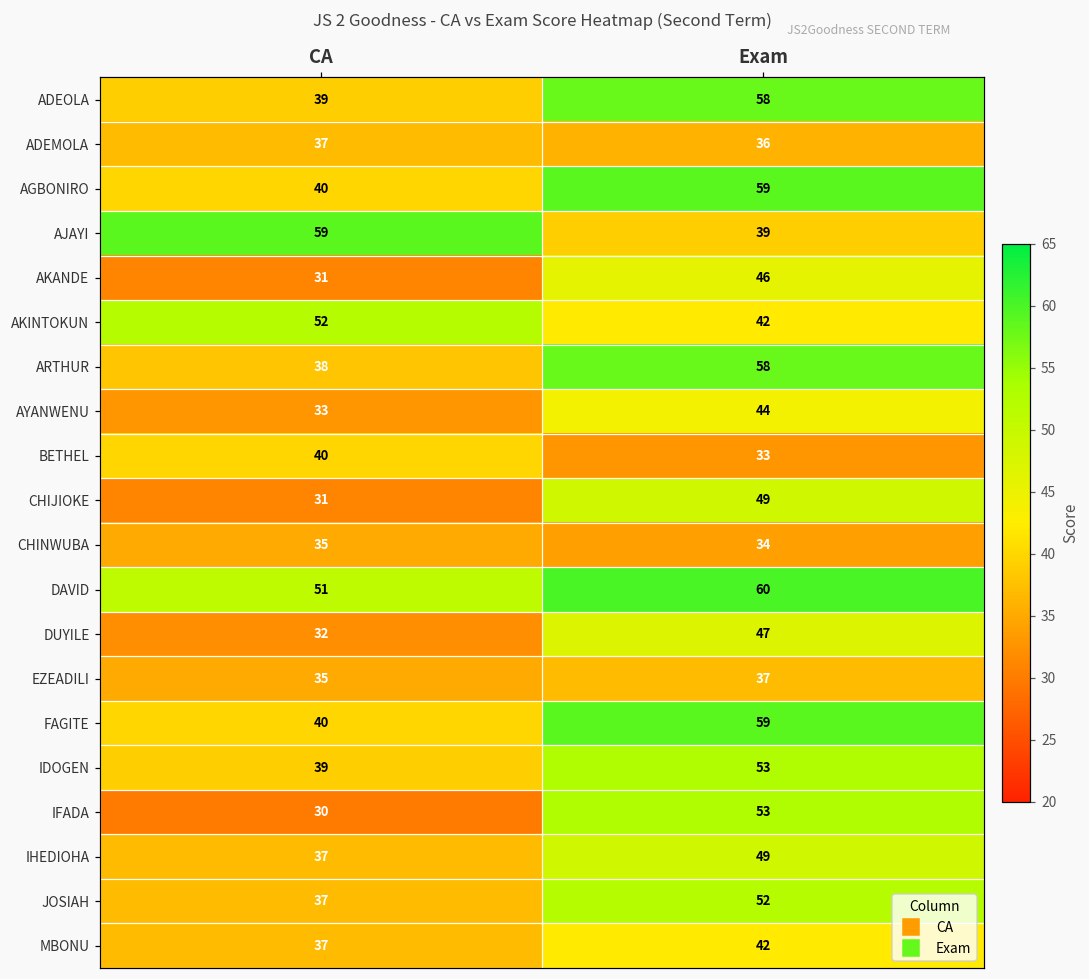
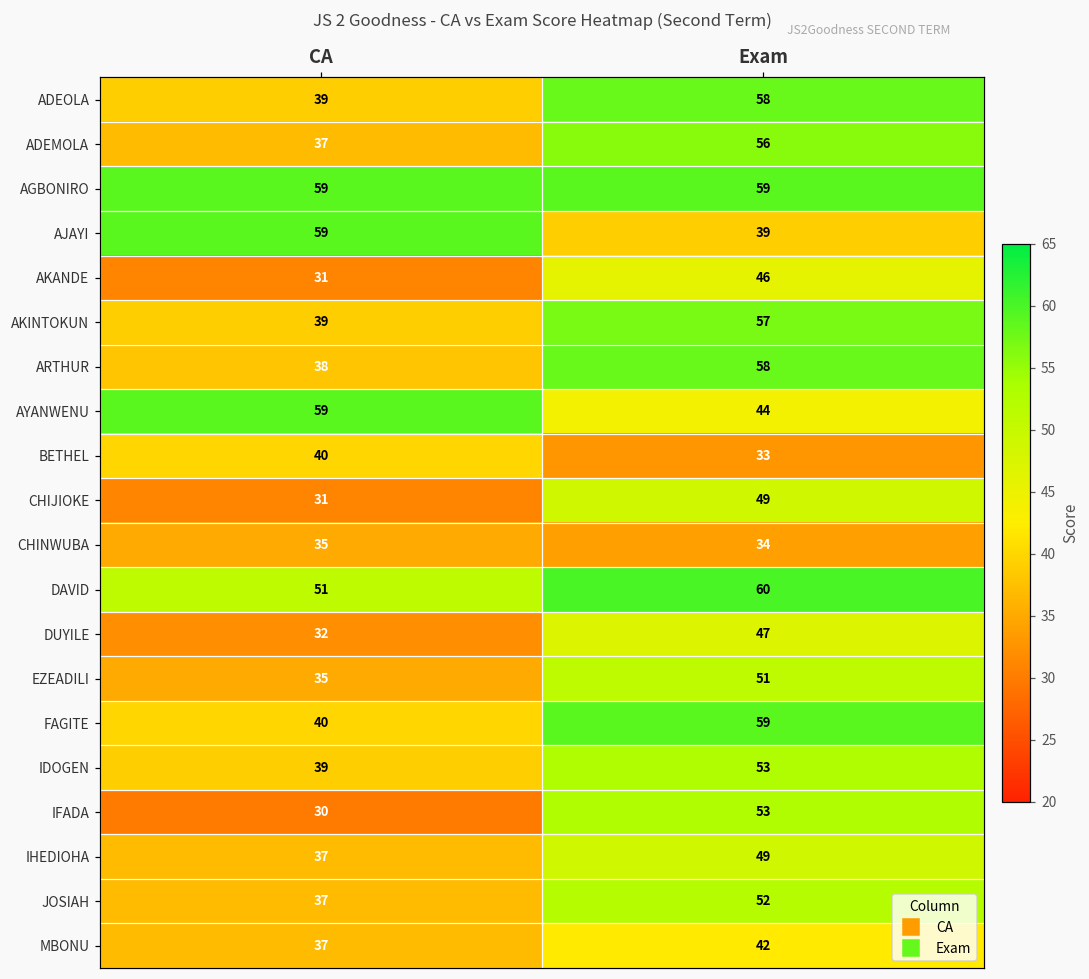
ADEMOLA, Exam: 36 -> 56
AGBONIRO, CA: 40 -> 59
AKINTOKUN, CA: 52 -> 39
AKINTOKUN, Exam: 42 -> 57
AYANWENU, CA: 33 -> 59
EZEADILI, Exam: 37 -> 51
